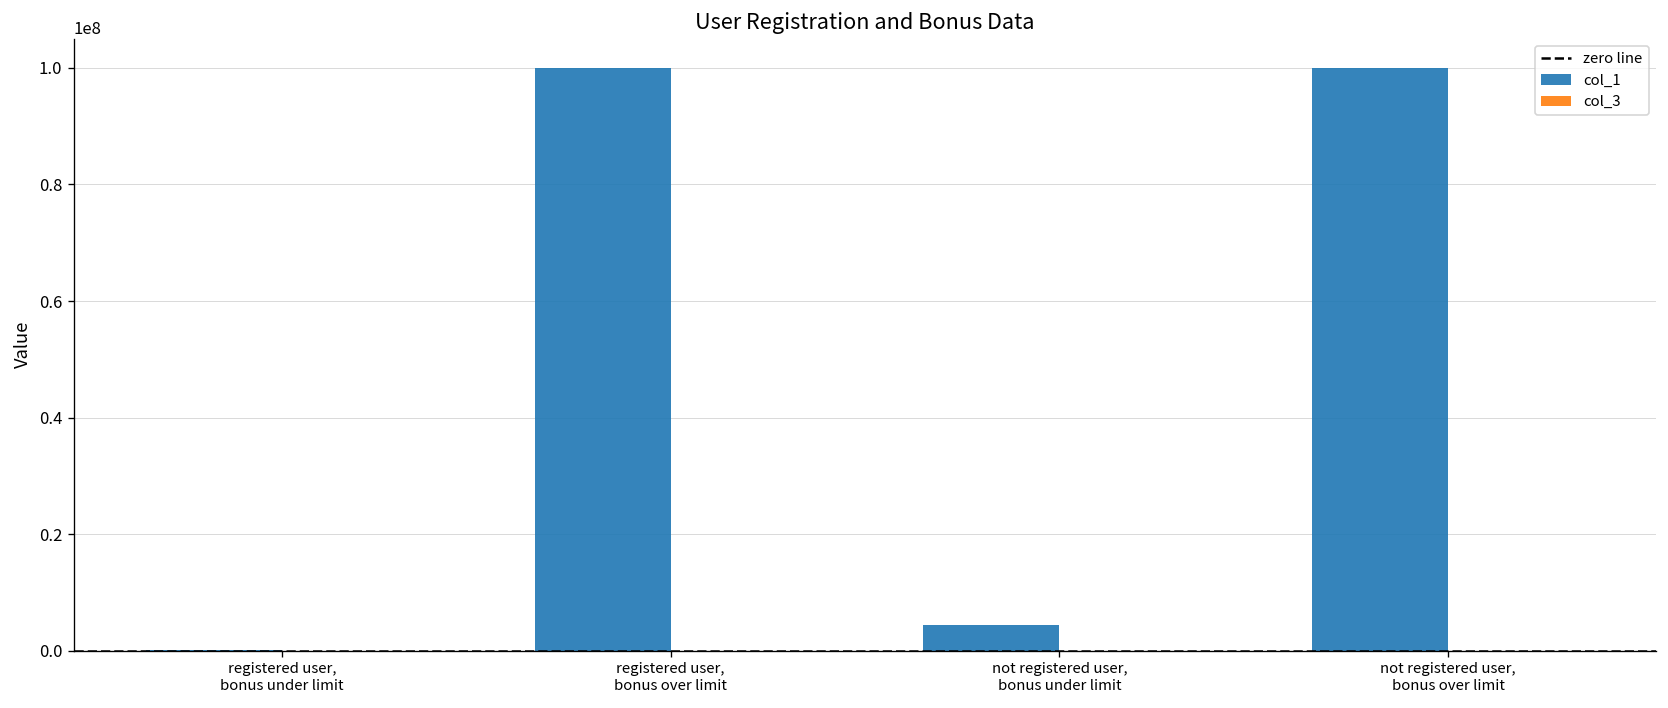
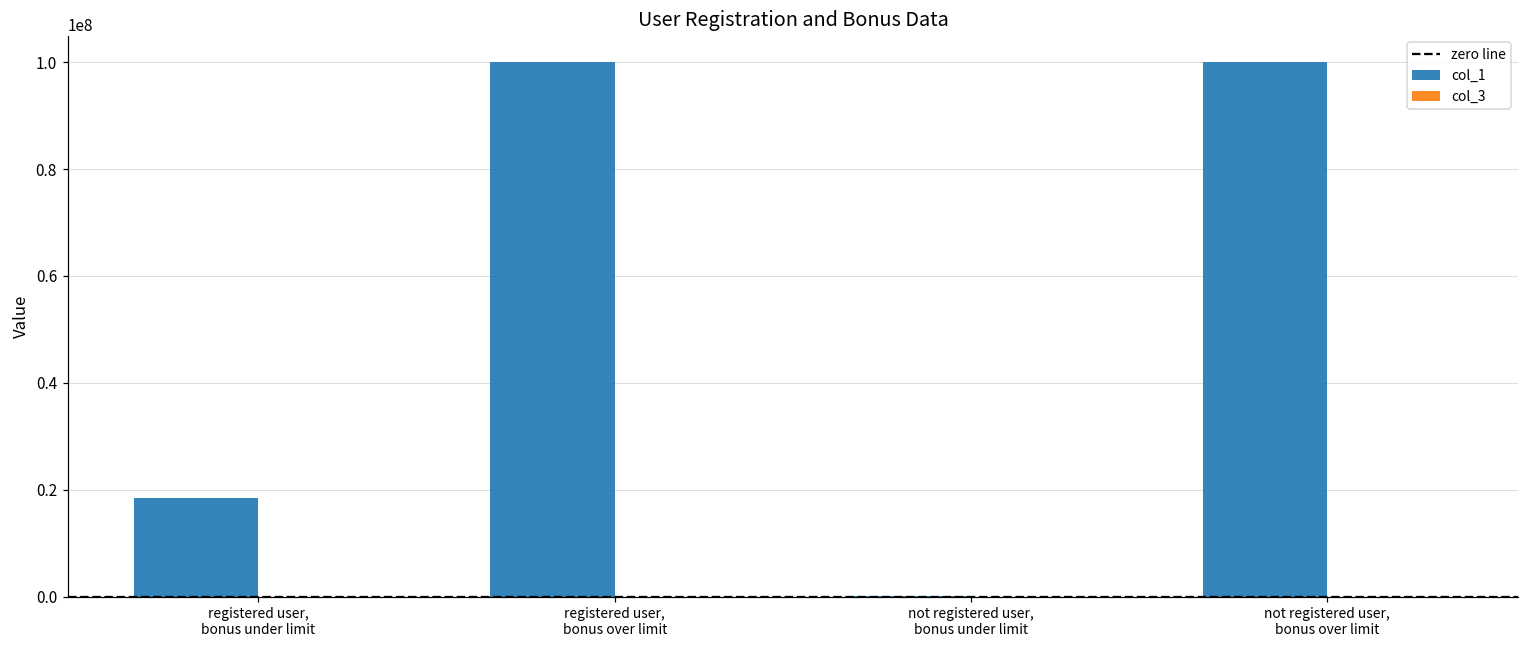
col_1, registered user, bonus under limit: 0 -> 18000000
col_1, not registered user, bonus under limit: 4000000 -> 0
